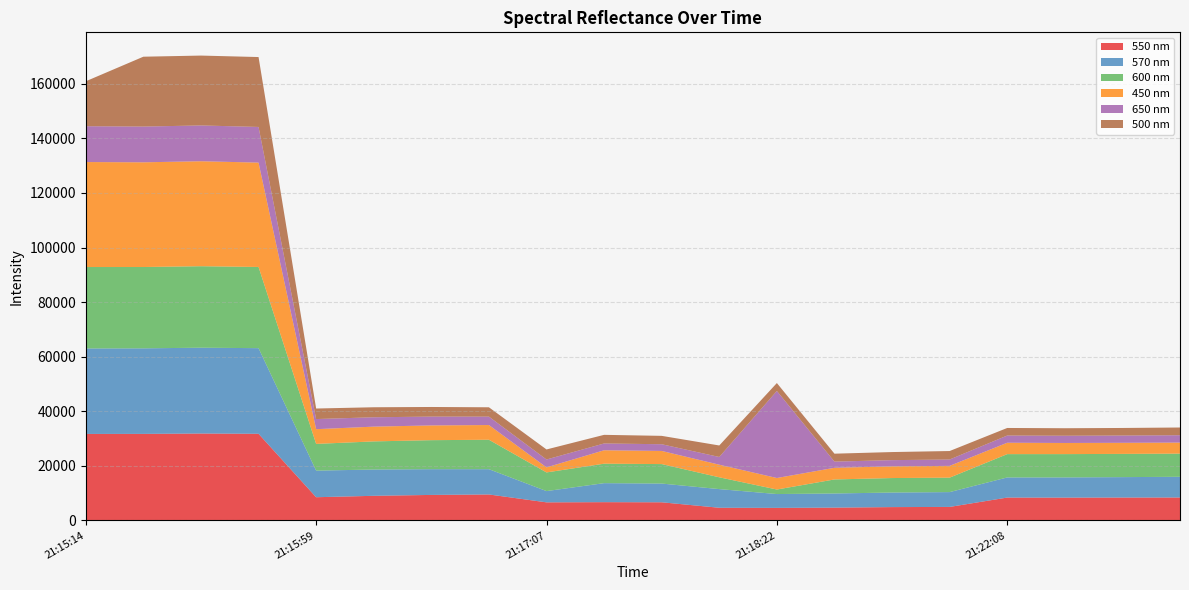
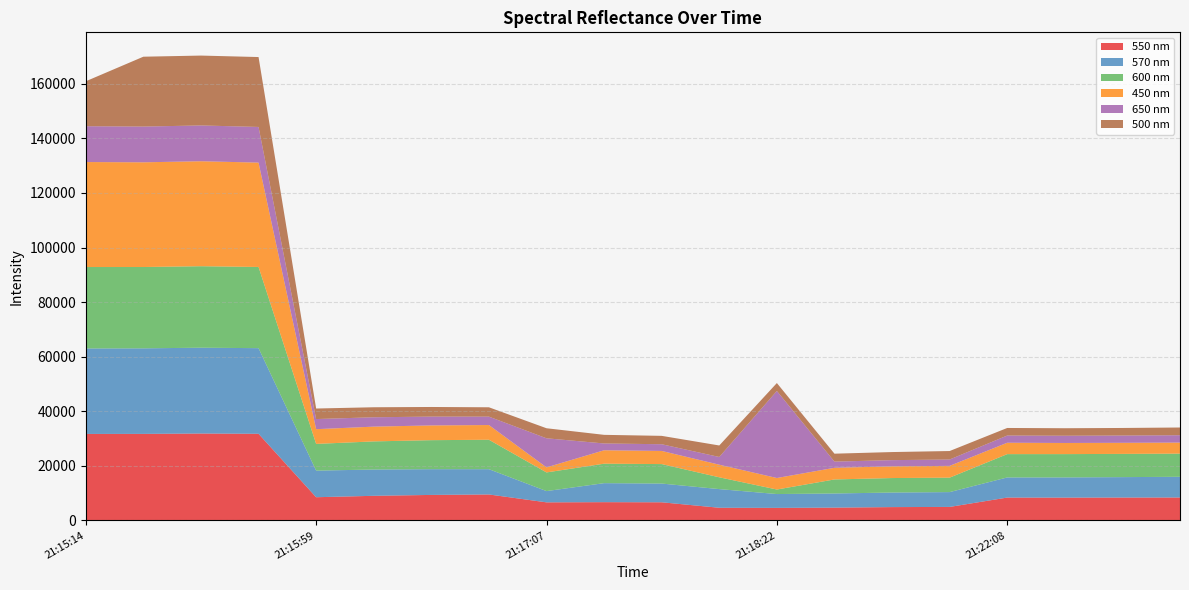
650 nm, 21:17:07: 3000 -> 11000
